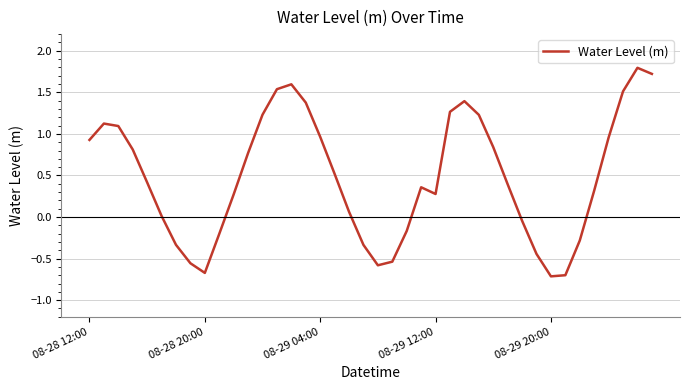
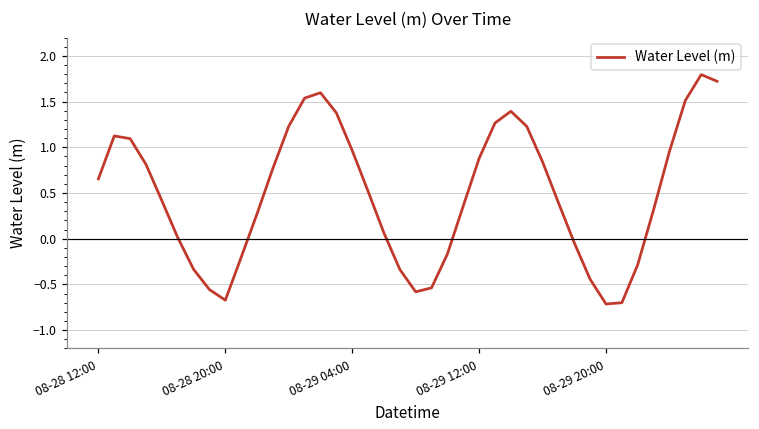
08-28 12:00: 0.9 -> 0.7
08-29 12:00: 0.3 -> 0.9
